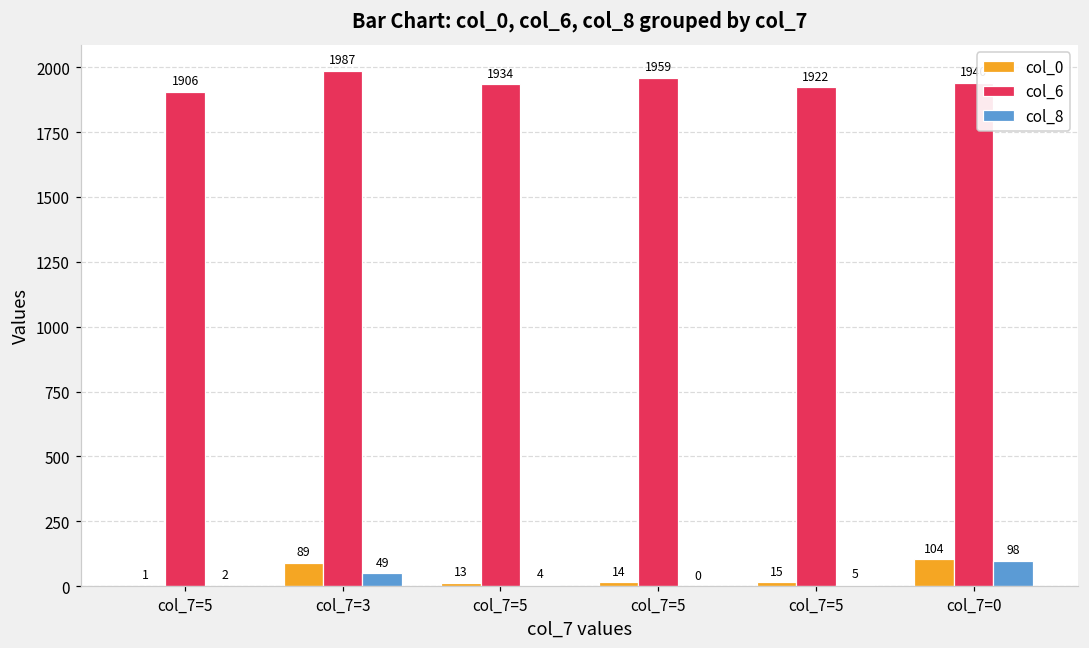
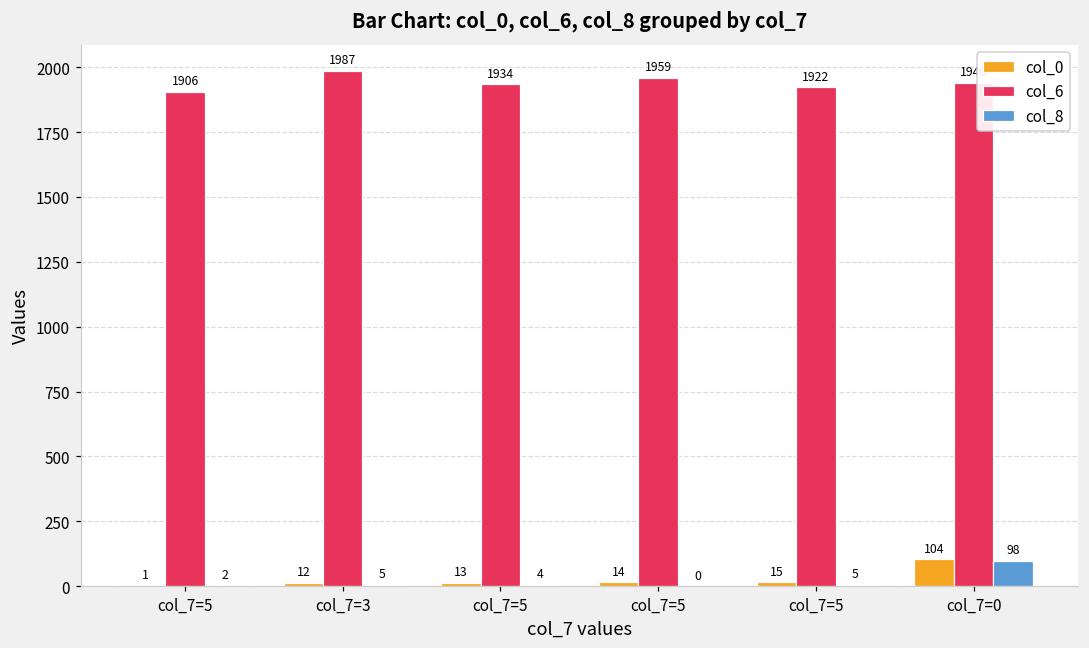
col_0, col_7=3: 89 -> 12
col_8, col_7=3: 49 -> 5
